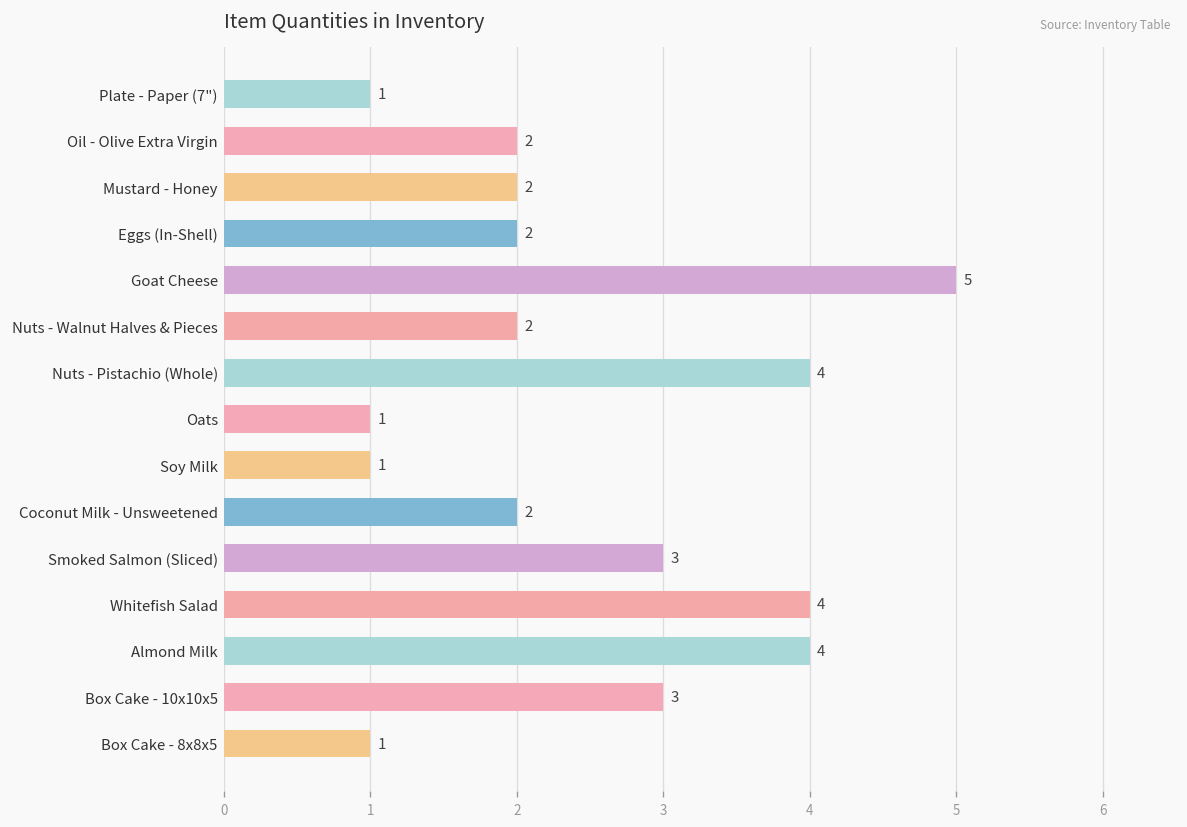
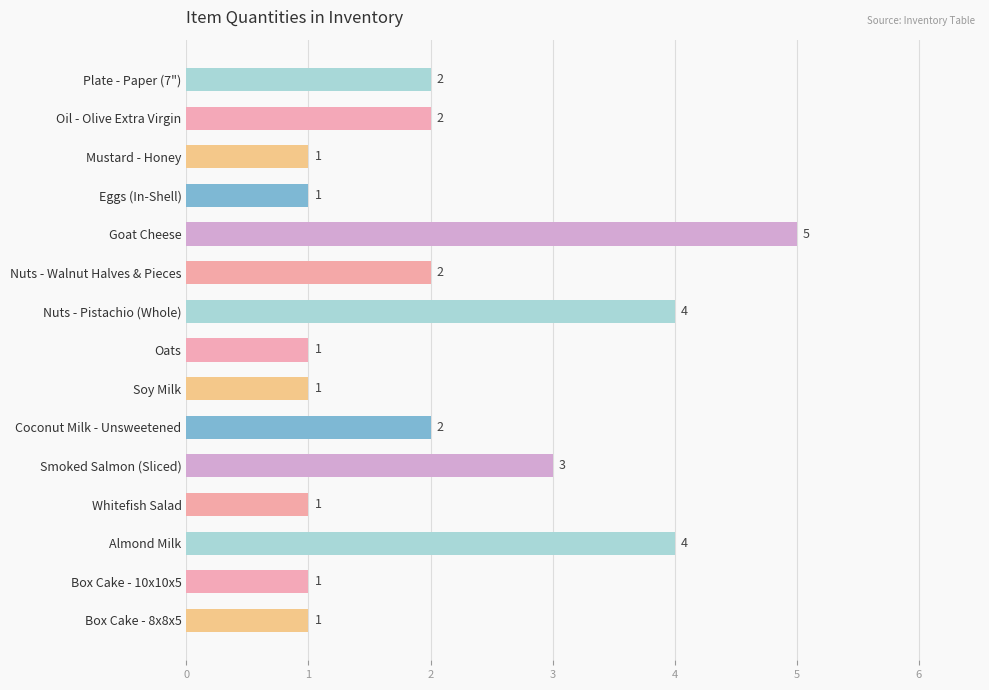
Plate - Paper (7"): 1 -> 2
Mustard - Honey: 2 -> 1
Eggs (In-Shell): 2 -> 1
Whitefish Salad: 4 -> 1
Box Cake - 10x10x5: 3 -> 1
